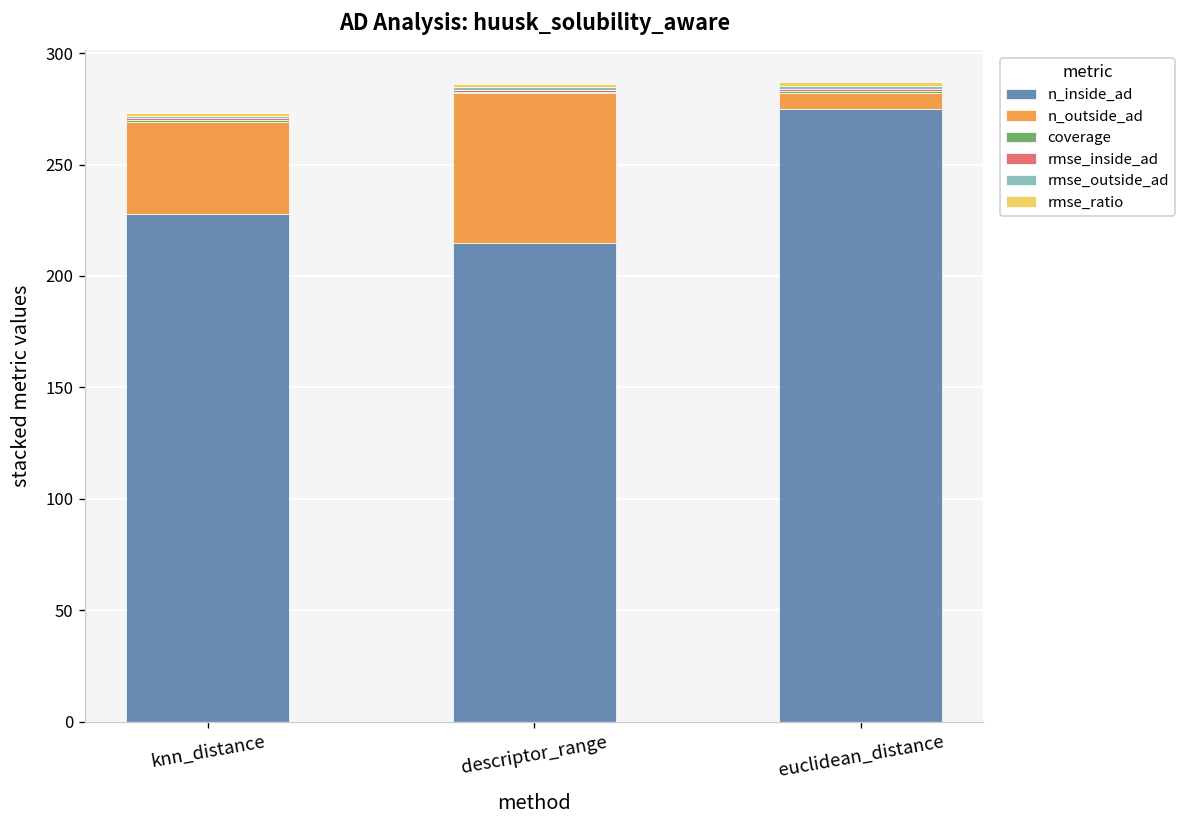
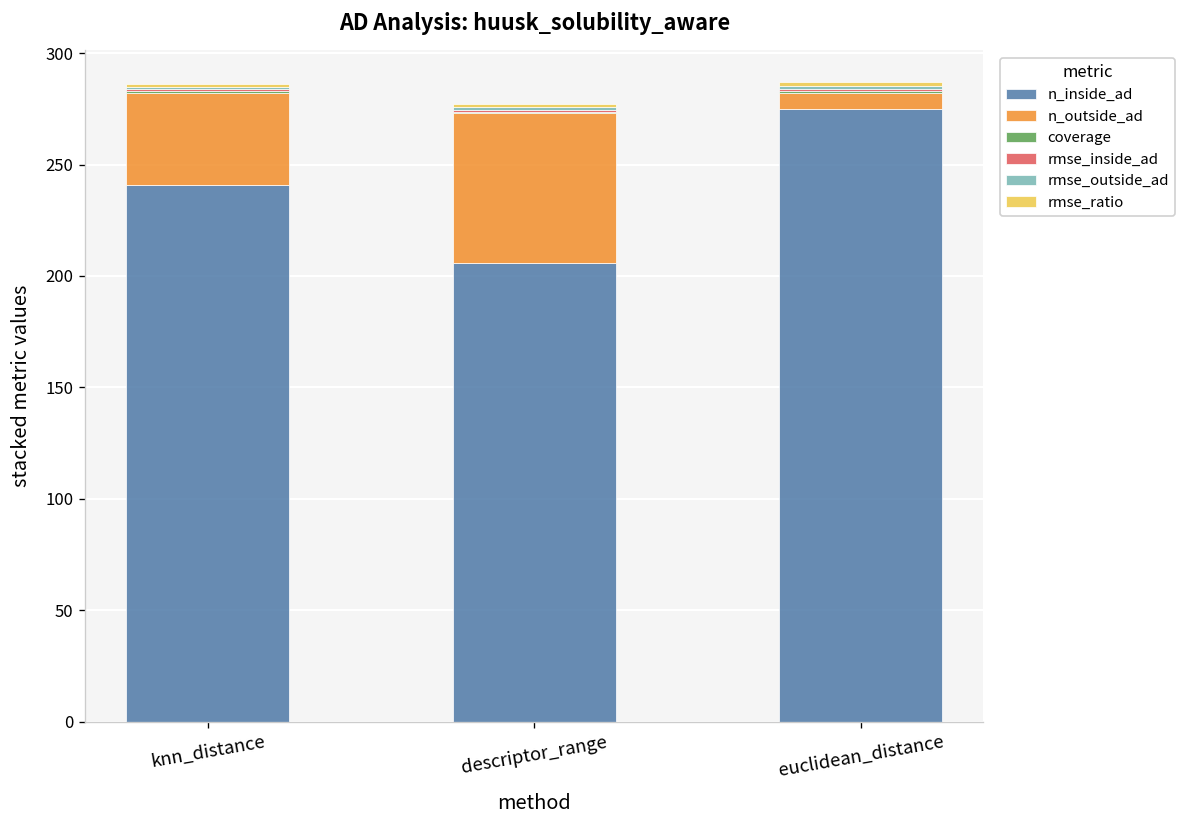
n_inside_ad, knn_distance: 228 -> 241
n_inside_ad, descriptor_range: 215 -> 206
